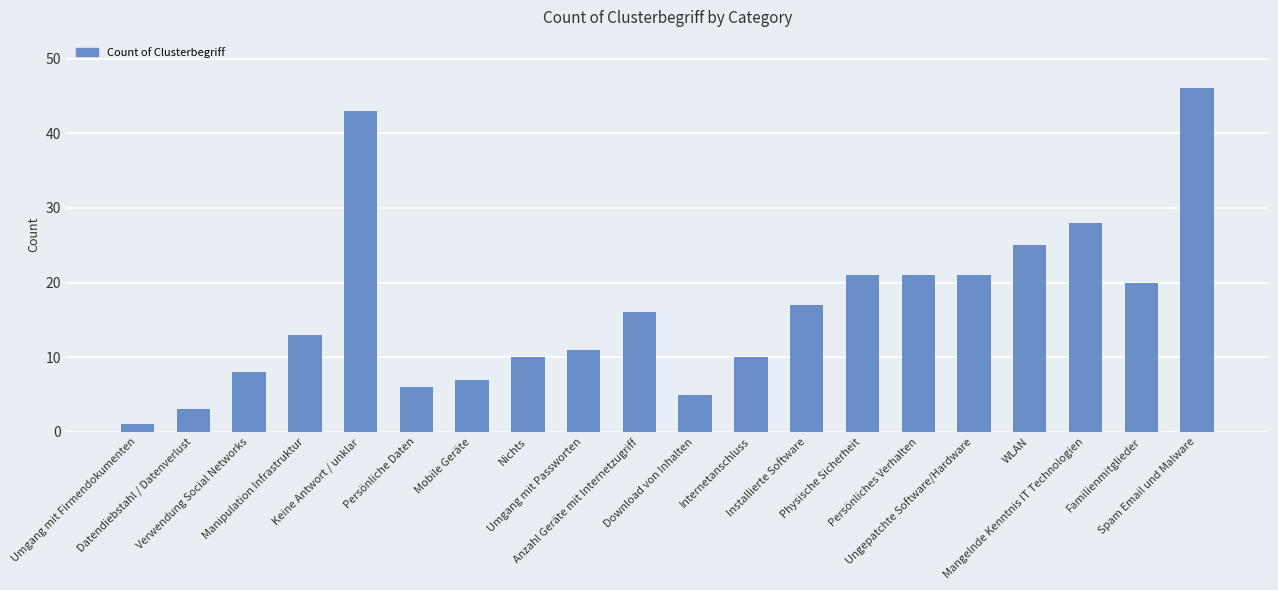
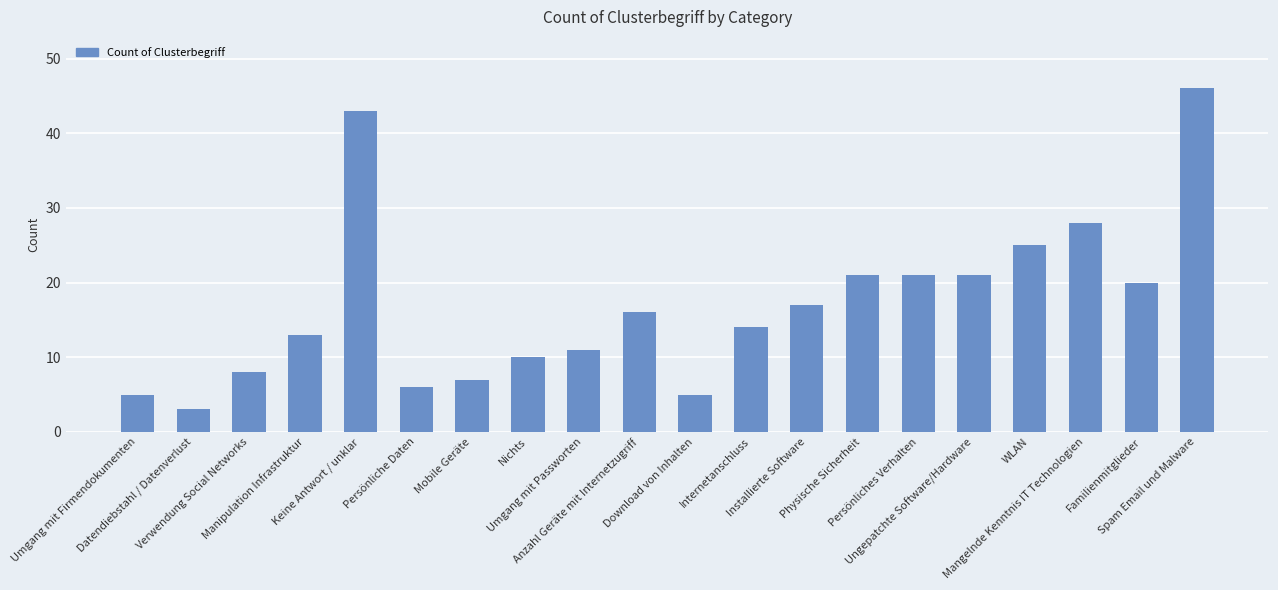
Umgang mit Firmendokumenten: 1 -> 5
Internetanschluss: 10 -> 14
